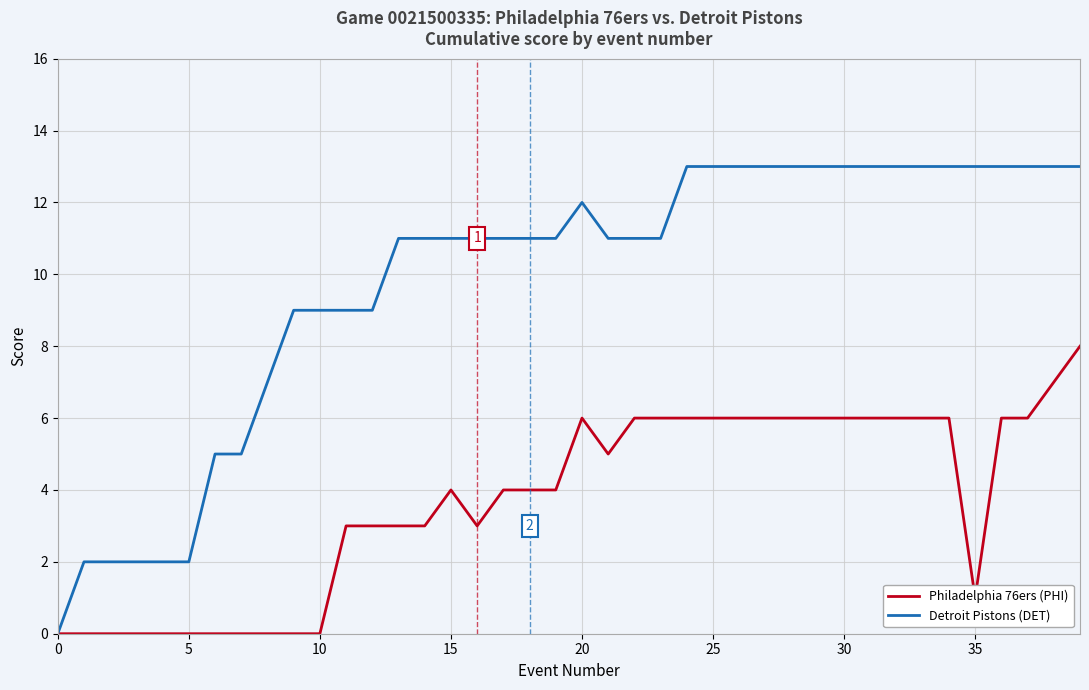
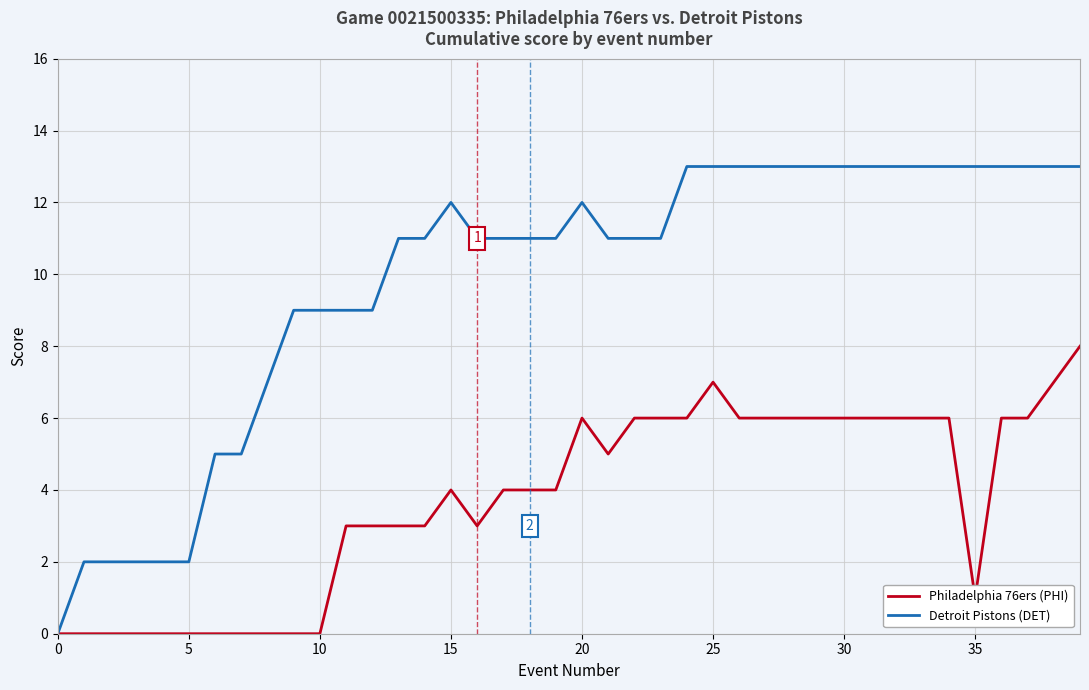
Detroit Pistons (DET), 15: 11 -> 12
Philadelphia 76ers (PHI), 25: 6 -> 7
